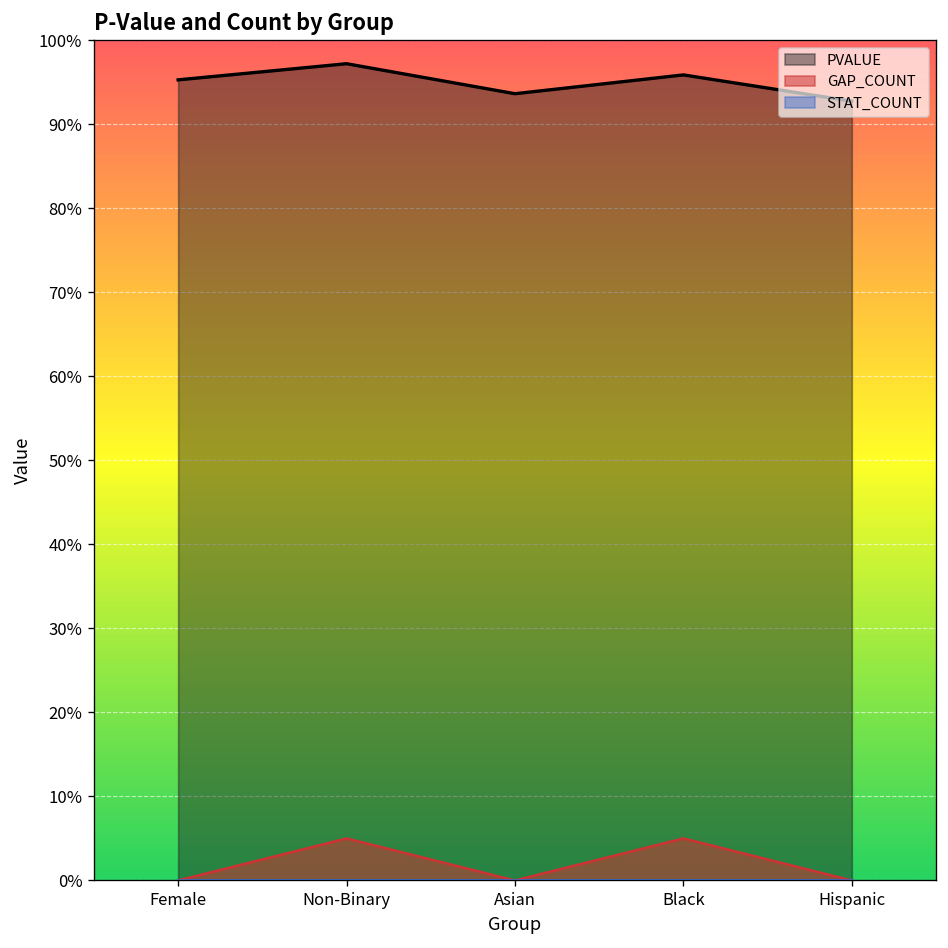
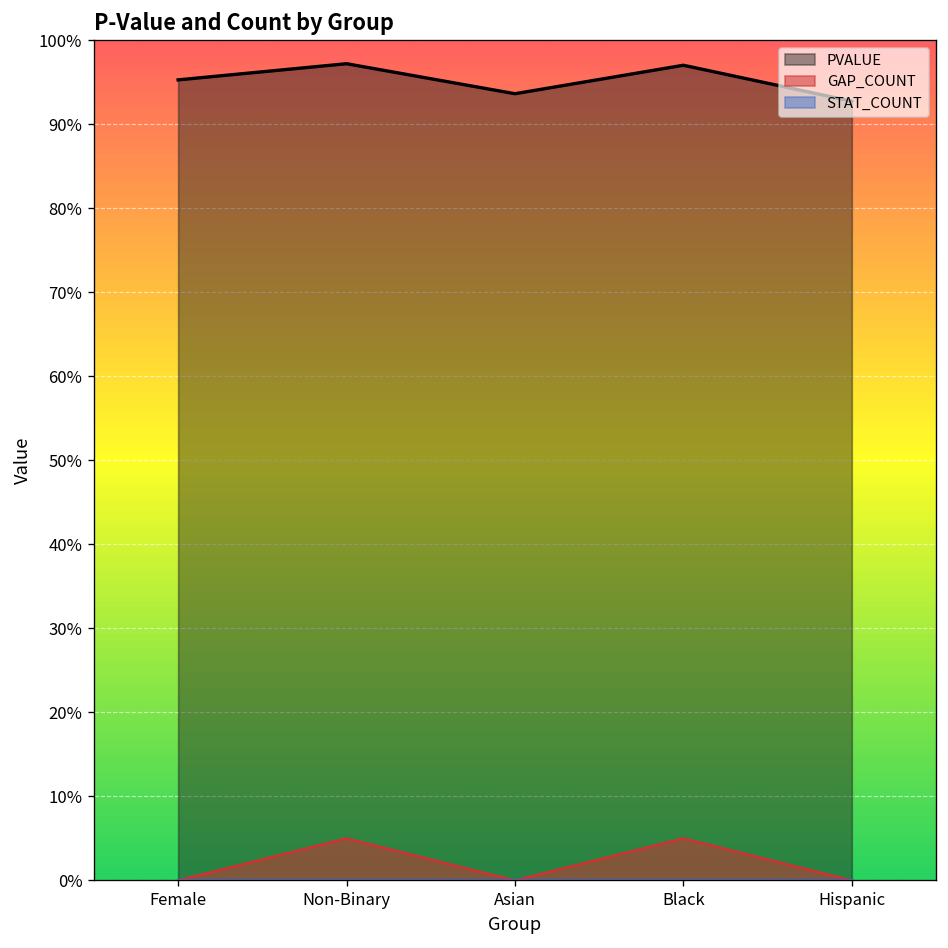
PVALUE, Black: 96% -> 97%
